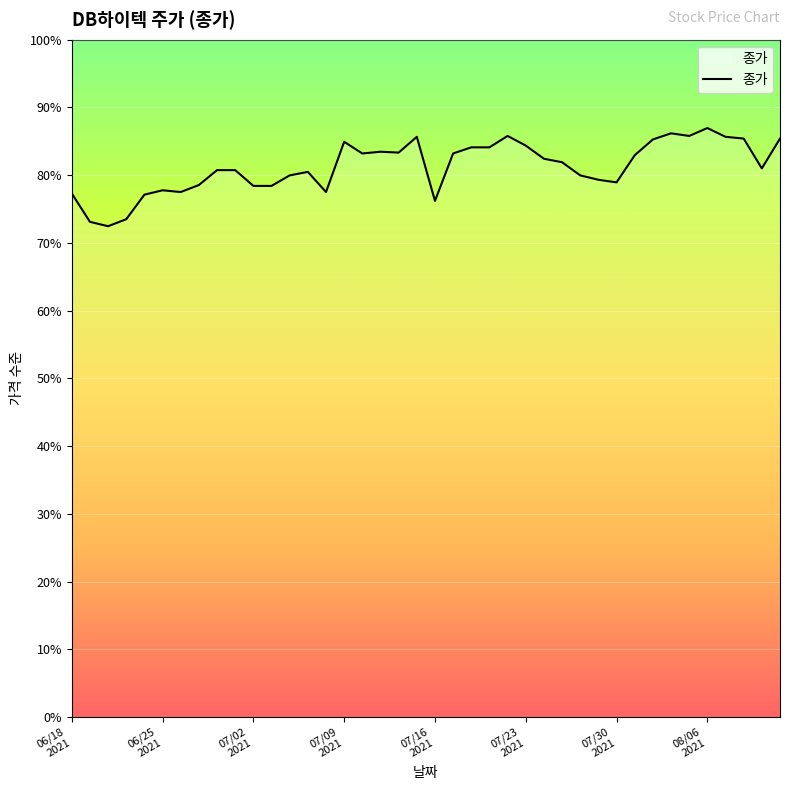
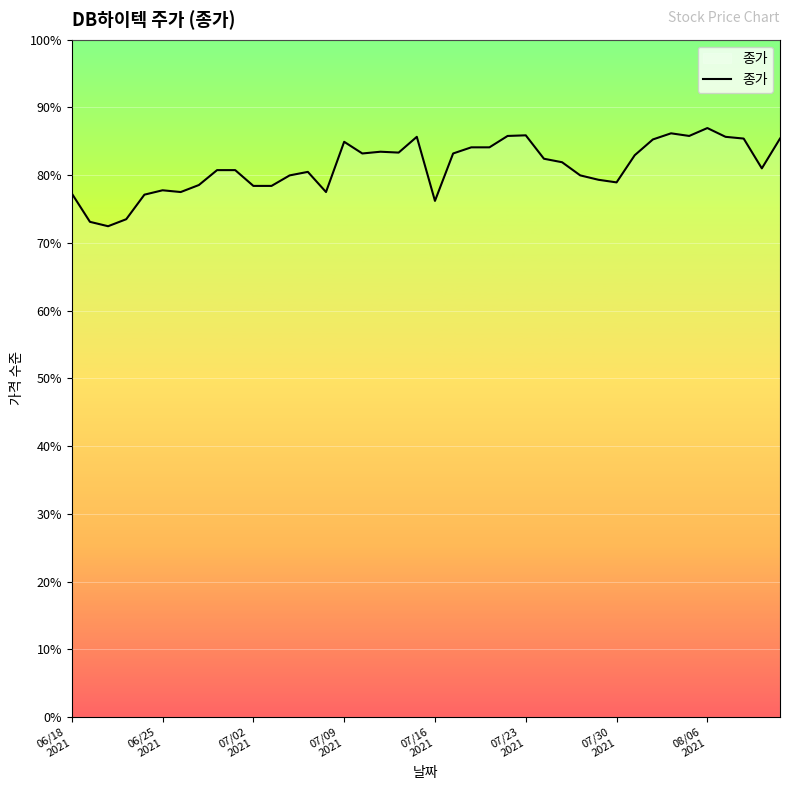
07/23 2021: 84% -> 86%
